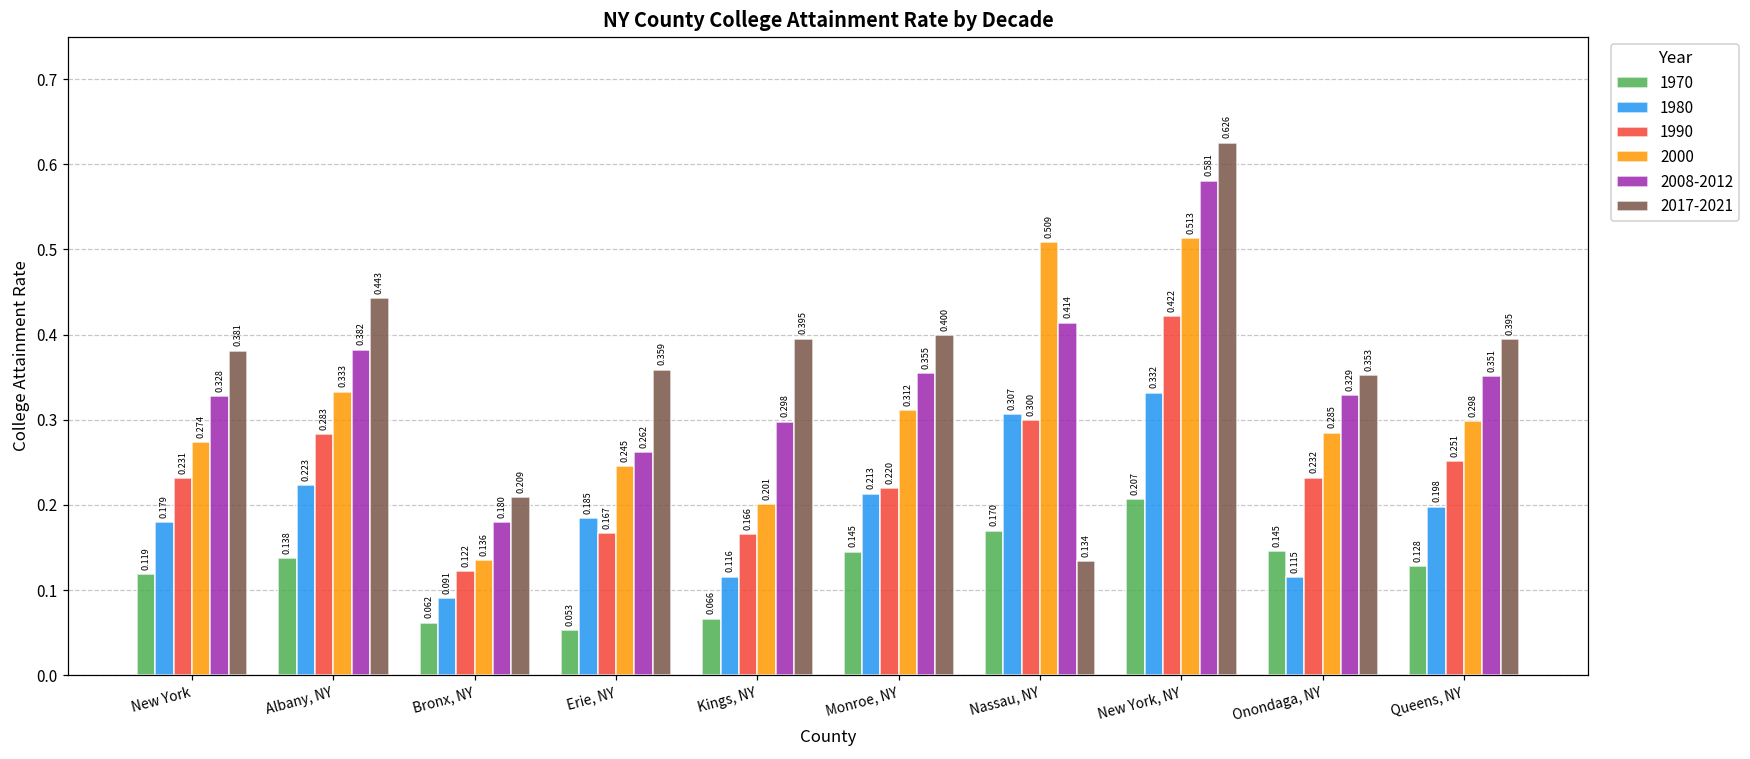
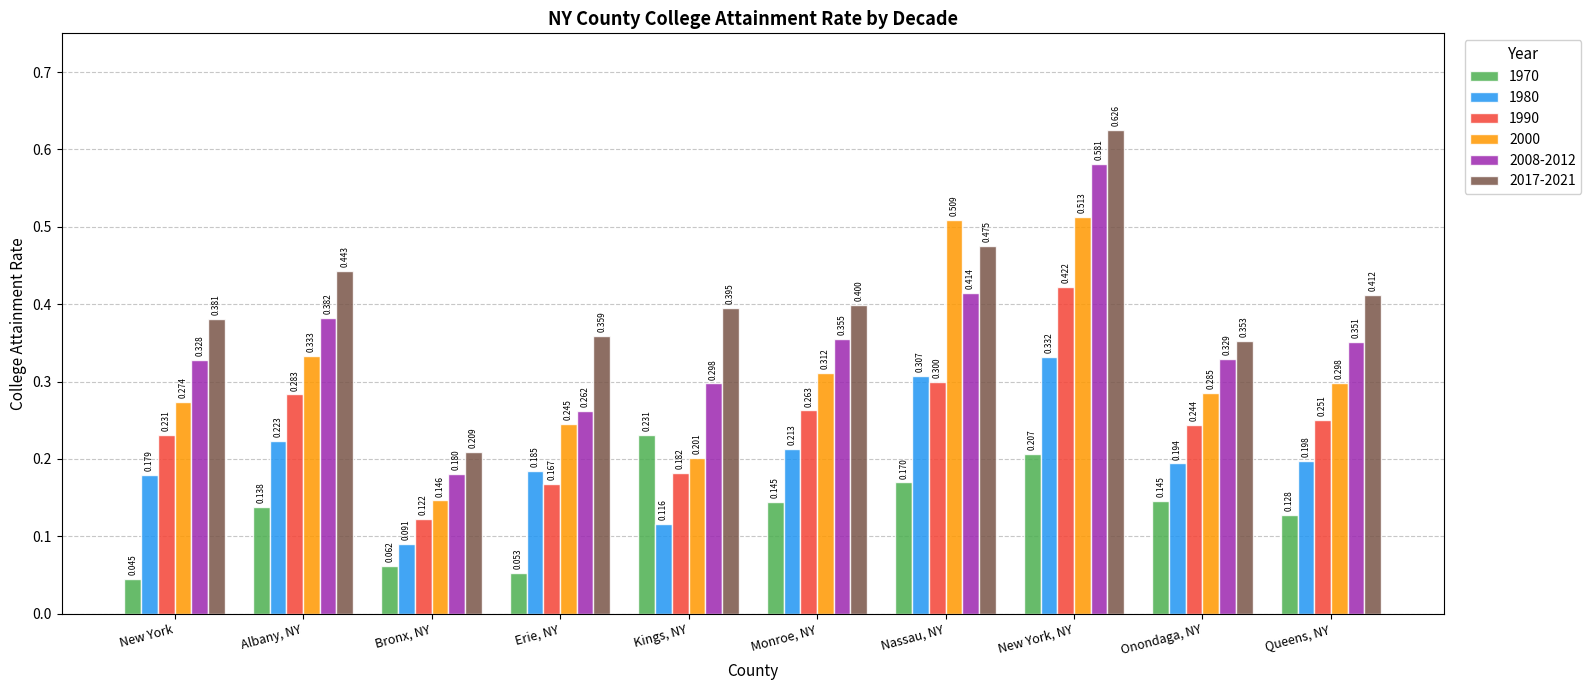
1970, New York: 0.119 -> 0.045
2000, Bronx, NY: 0.136 -> 0.146
1970, Kings, NY: 0.066 -> 0.231
1990, Kings, NY: 0.166 -> 0.182
1990, Monroe, NY: 0.220 -> 0.263
2017-2021, Nassau, NY: 0.134 -> 0.475
1980, Onondaga, NY: 0.115 -> 0.194
1990, Onondaga, NY: 0.232 -> 0.244
2017-2021, Queens, NY: 0.395 -> 0.412
